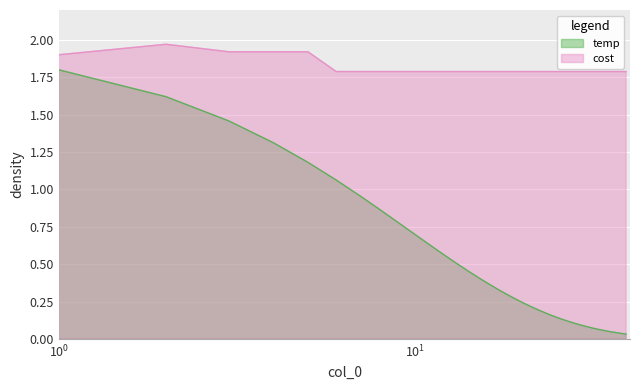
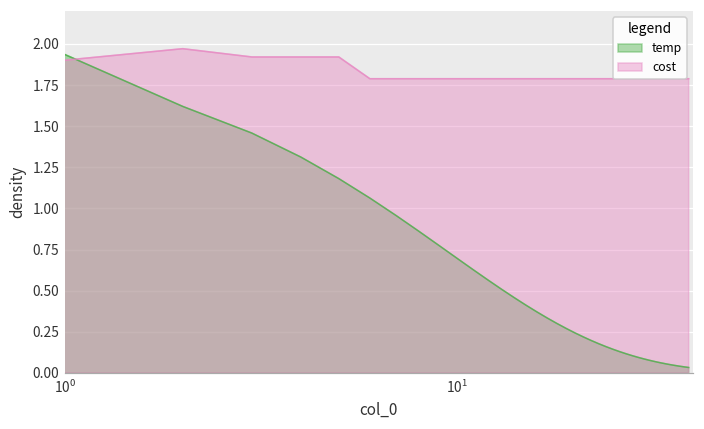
temp, 10^0: 1.80 -> 1.94
